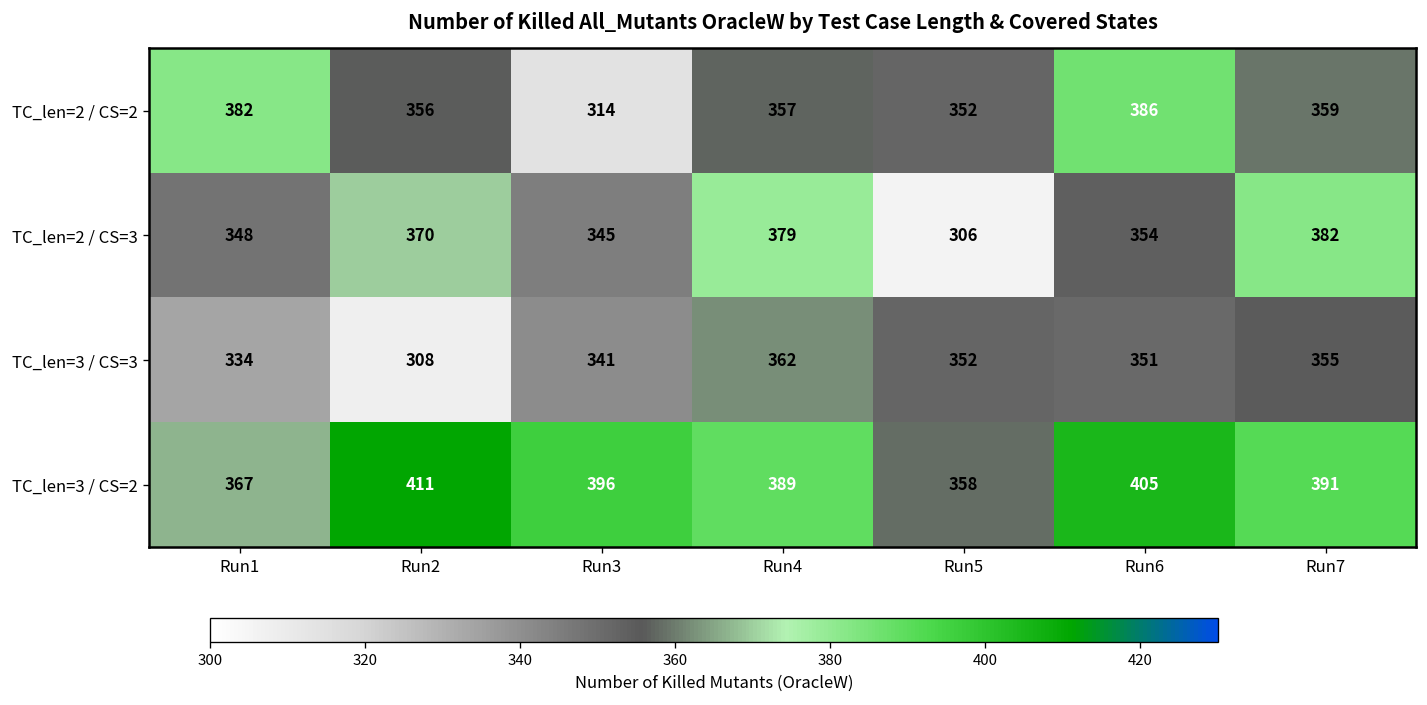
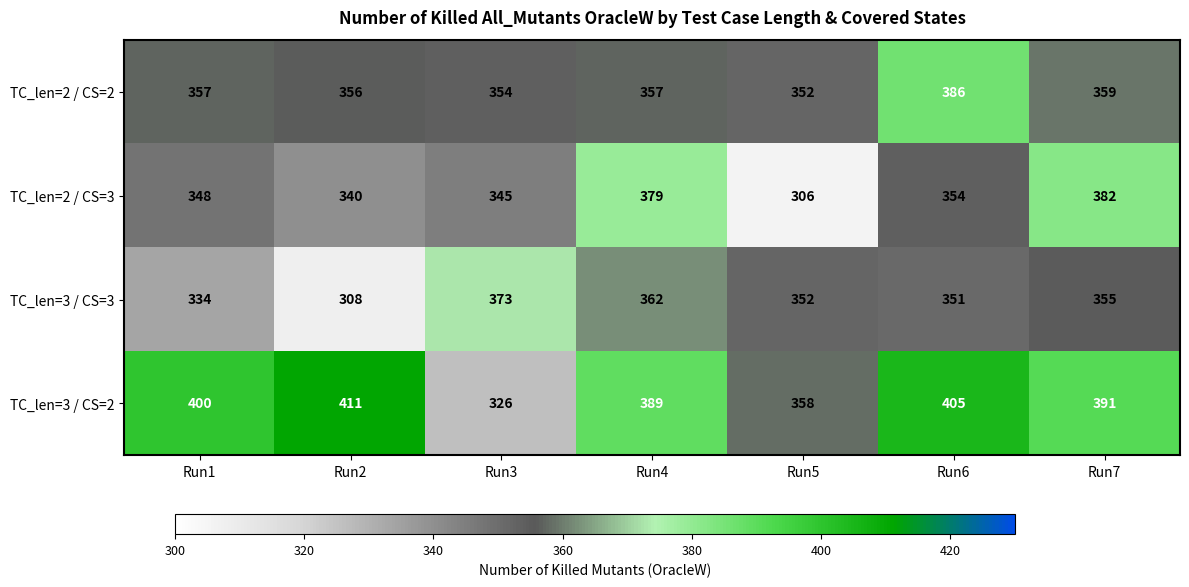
TC_len=2 / CS=2, Run1: 382 -> 357
TC_len=2 / CS=2, Run3: 314 -> 354
TC_len=2 / CS=3, Run2: 370 -> 340
TC_len=3 / CS=3, Run3: 341 -> 373
TC_len=3 / CS=2, Run1: 367 -> 400
TC_len=3 / CS=2, Run3: 396 -> 326
